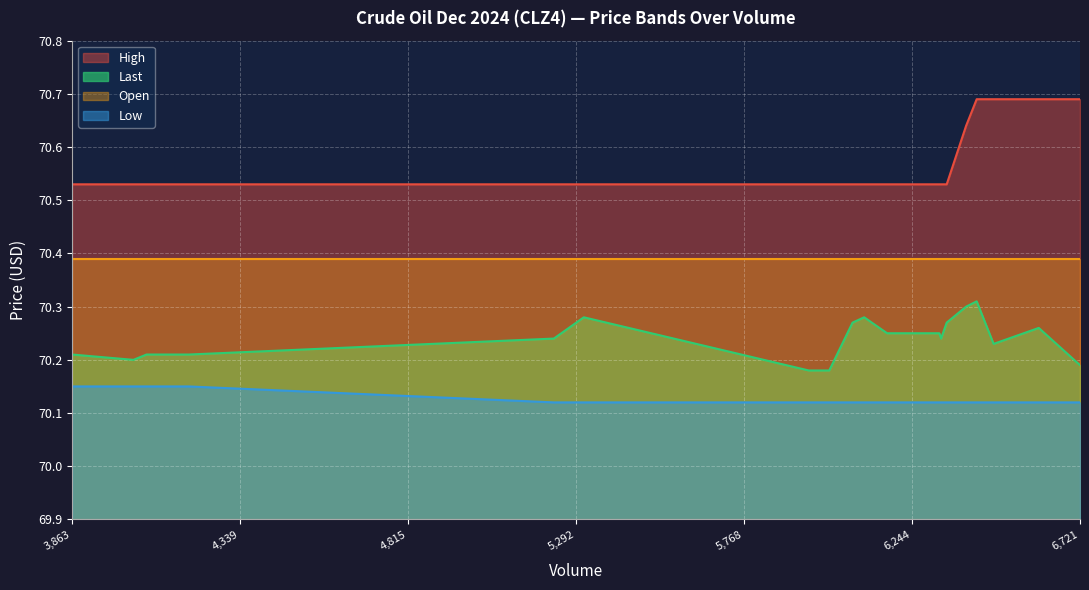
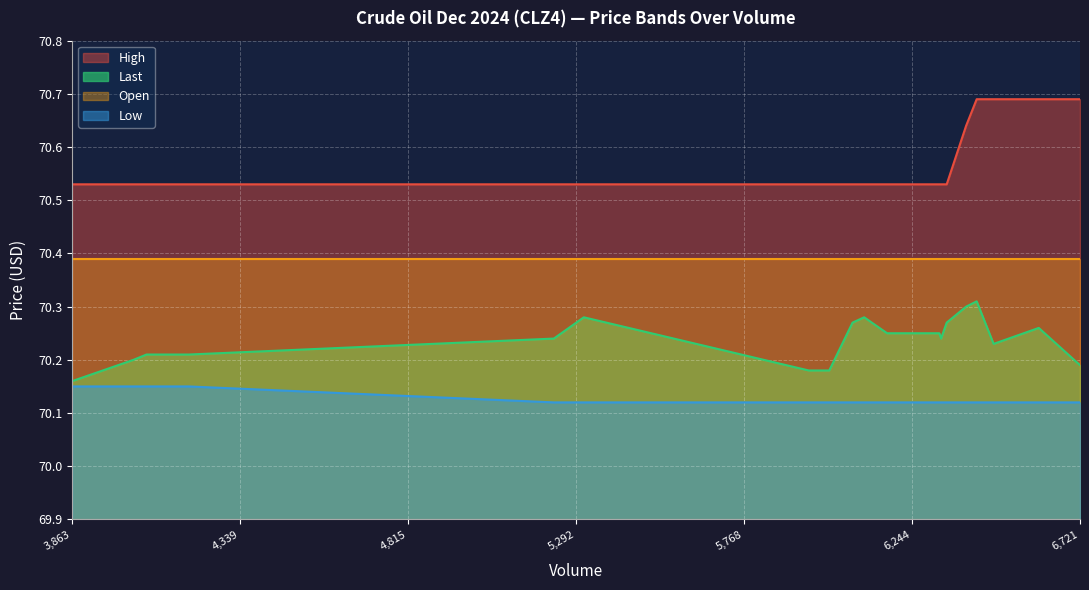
Last, 3,863: 70.21 -> 70.16
